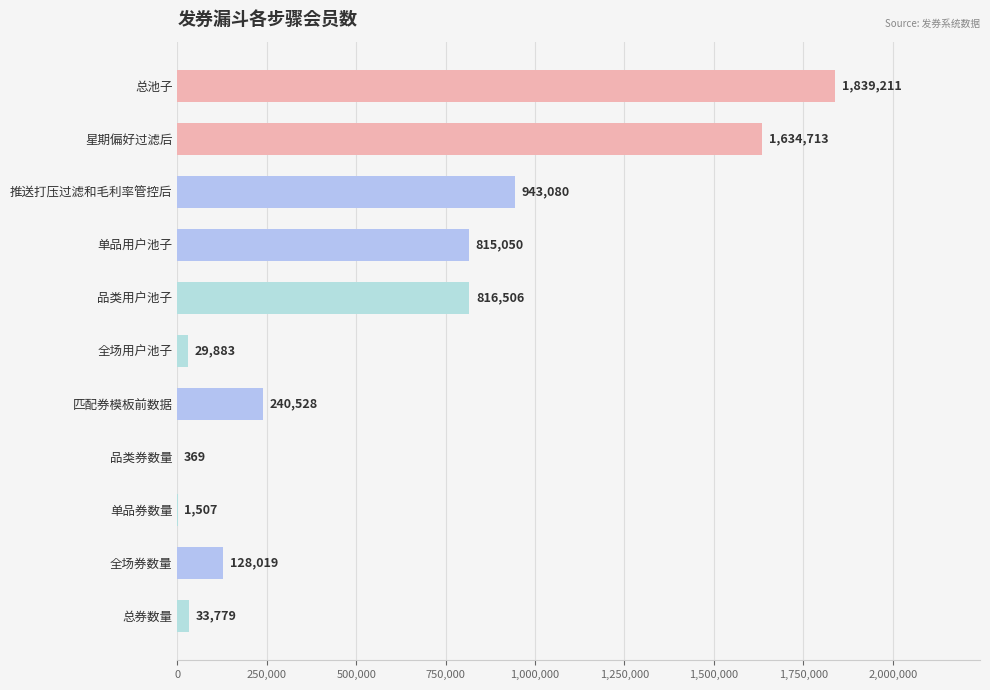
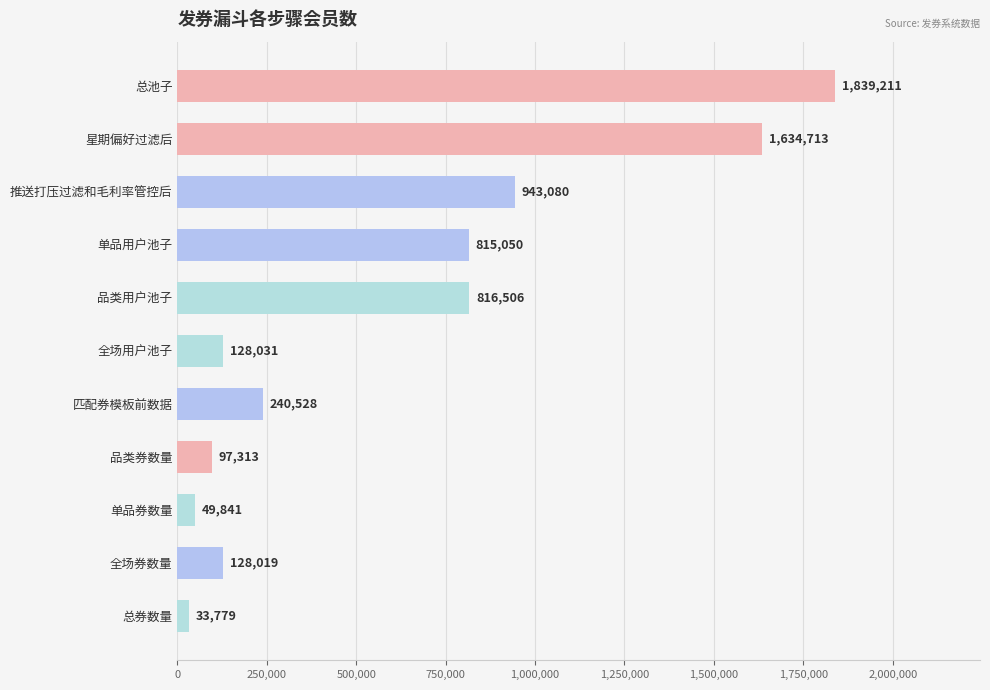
全场用户池子: 29,883 -> 128,031
品类券数量: 369 -> 97,313
单品券数量: 1,507 -> 49,841
